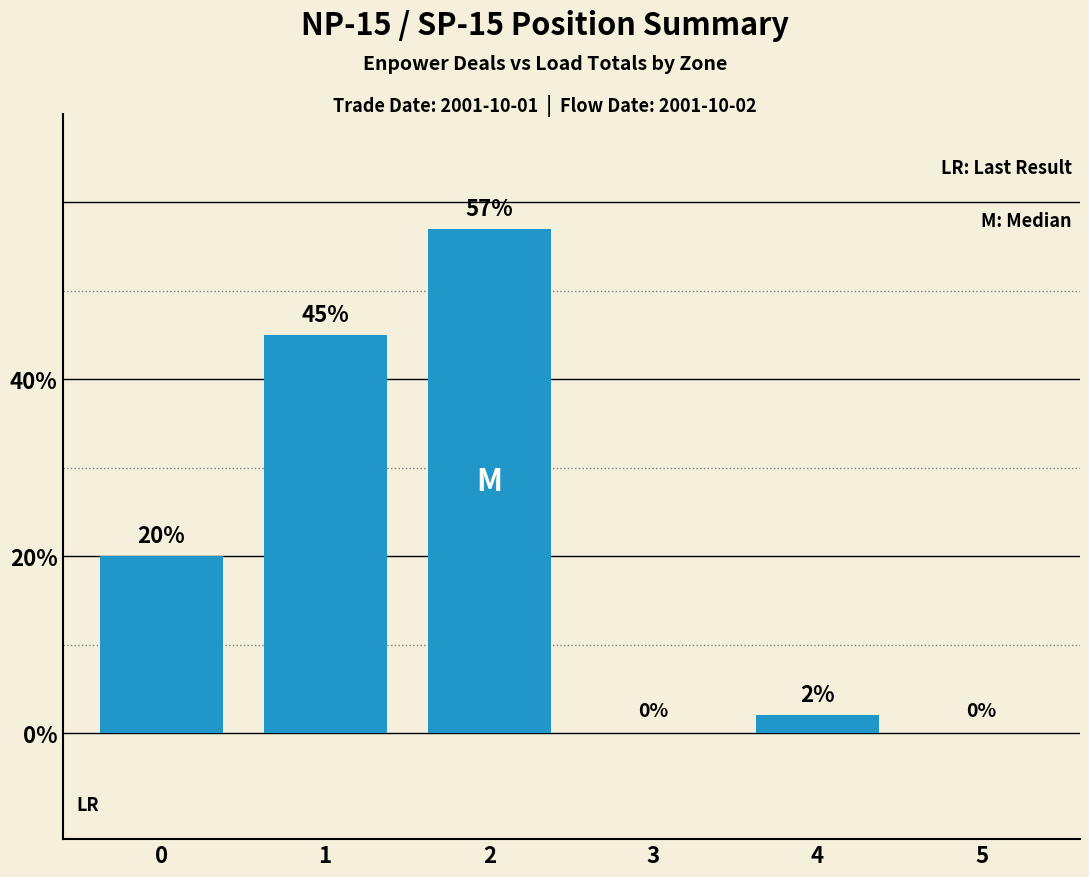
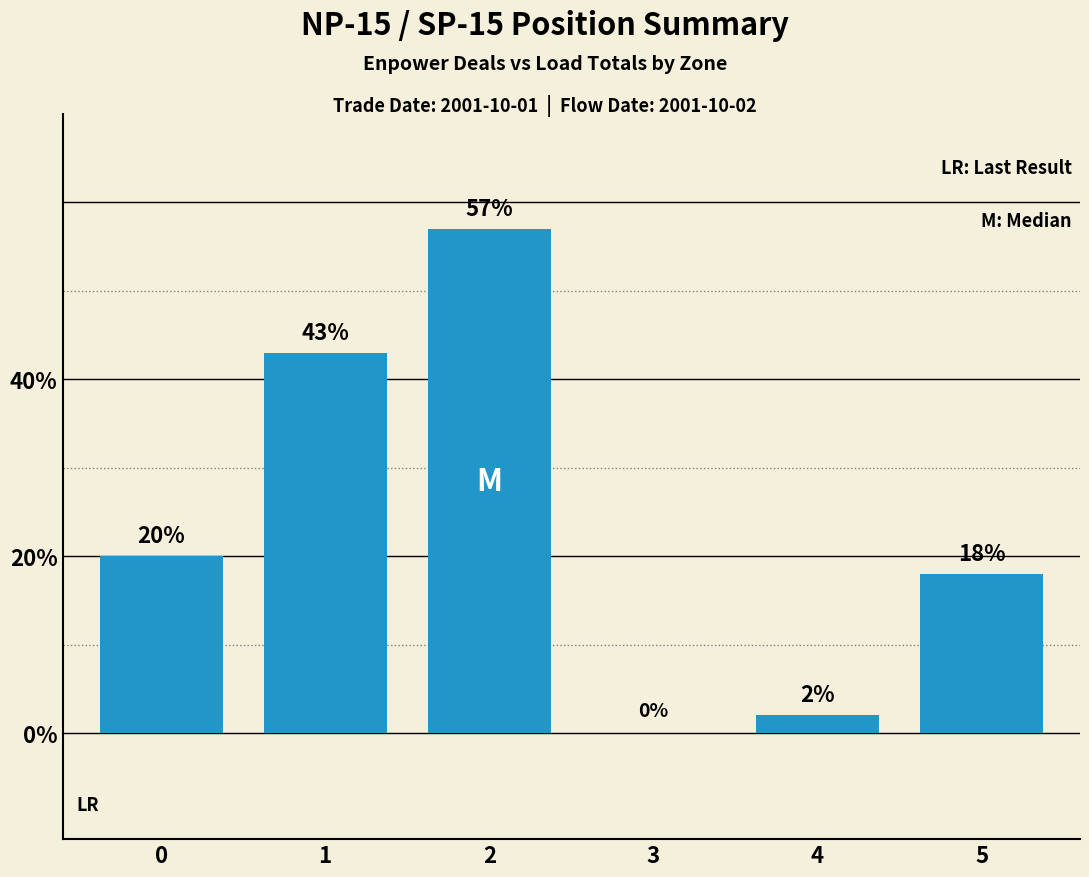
1: 45% -> 43%
5: 0% -> 18%
